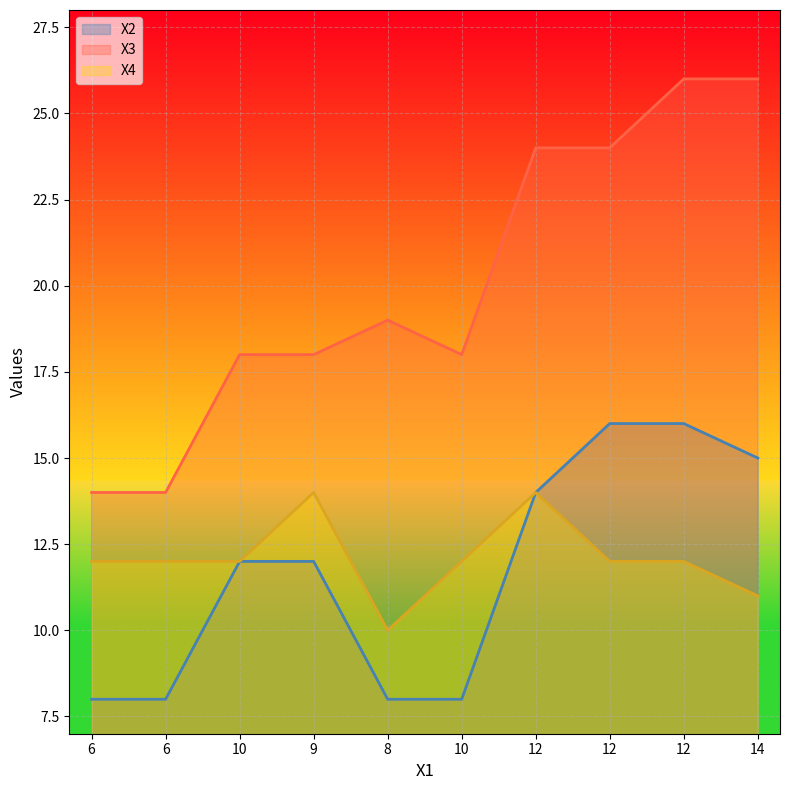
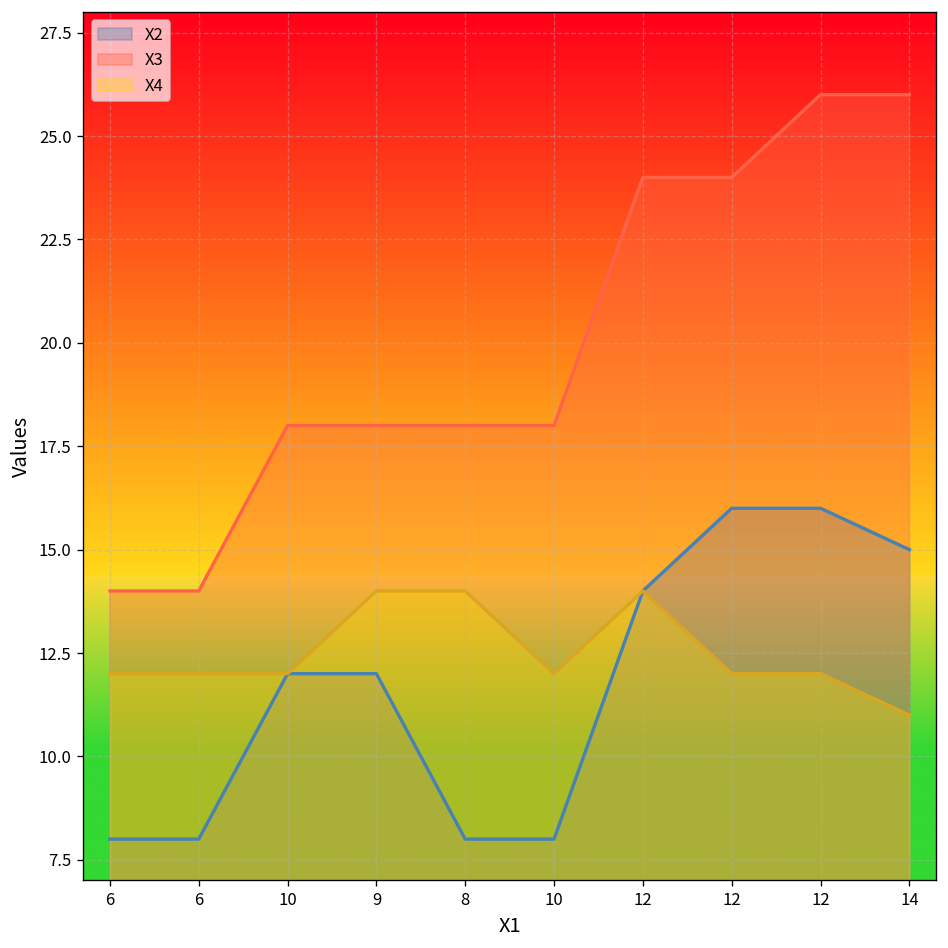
X3, 8: 19 -> 18
X4, 8: 10 -> 14
